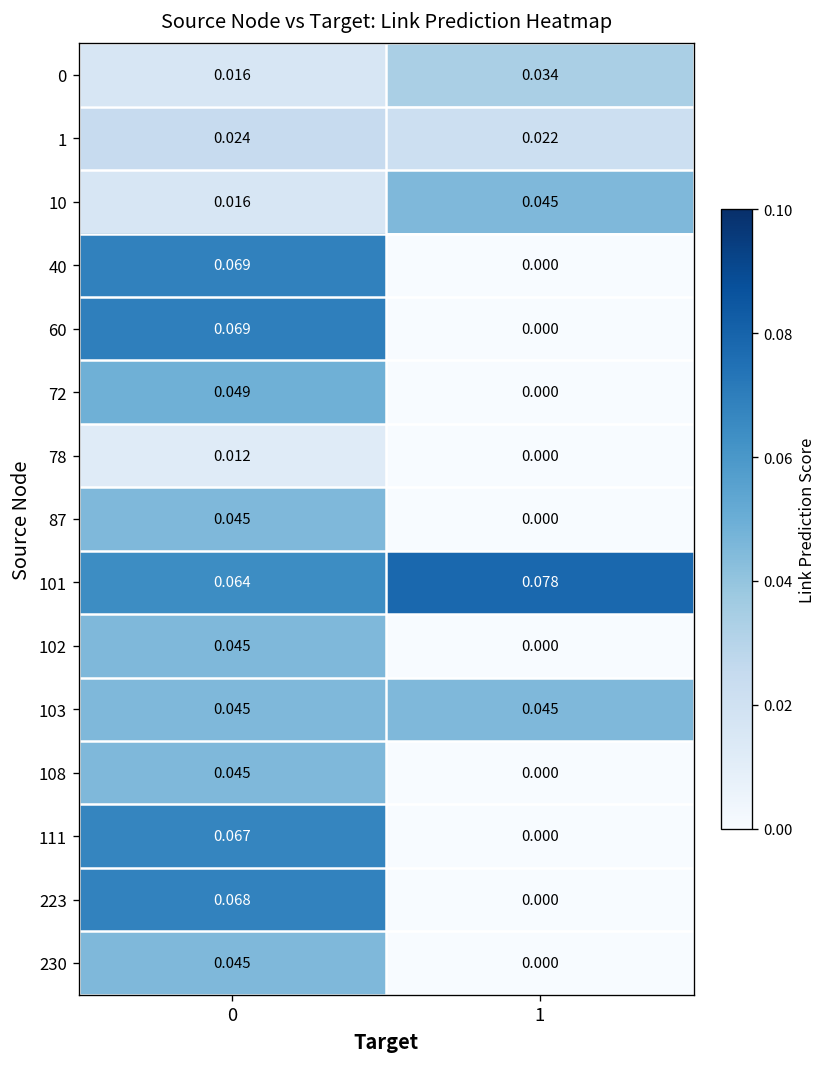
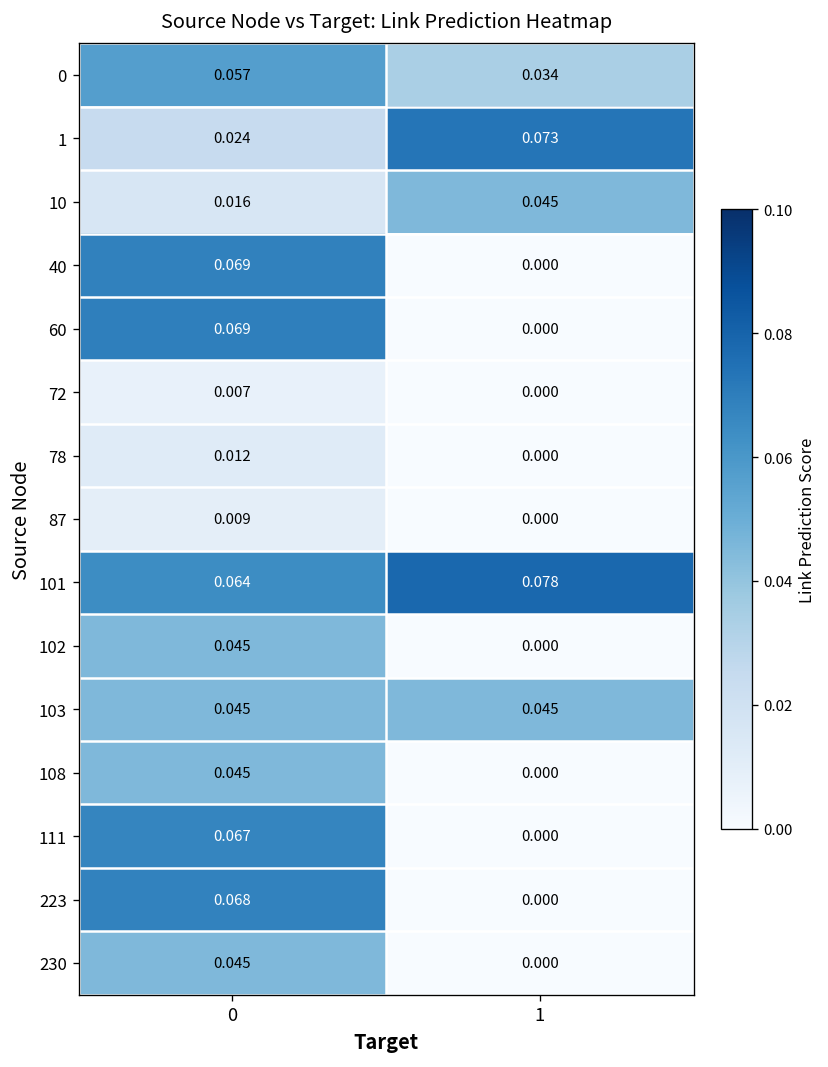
0, 0: 0.016 -> 0.057
1, 1: 0.022 -> 0.073
72, 0: 0.049 -> 0.007
87, 0: 0.045 -> 0.009
